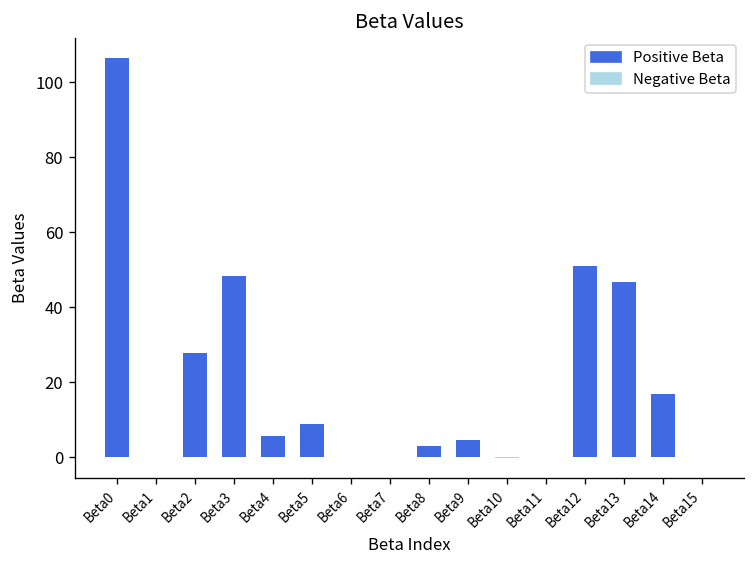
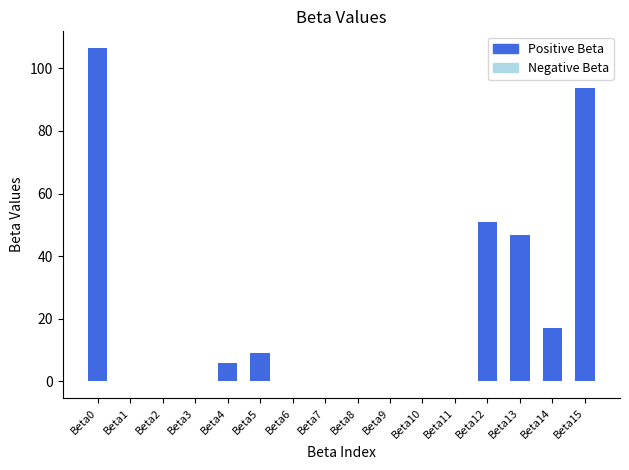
Beta2: 28 -> 0
Beta3: 48 -> 0
Beta8: 3 -> 0
Beta9: 5 -> 0
Beta15: 0 -> 94
